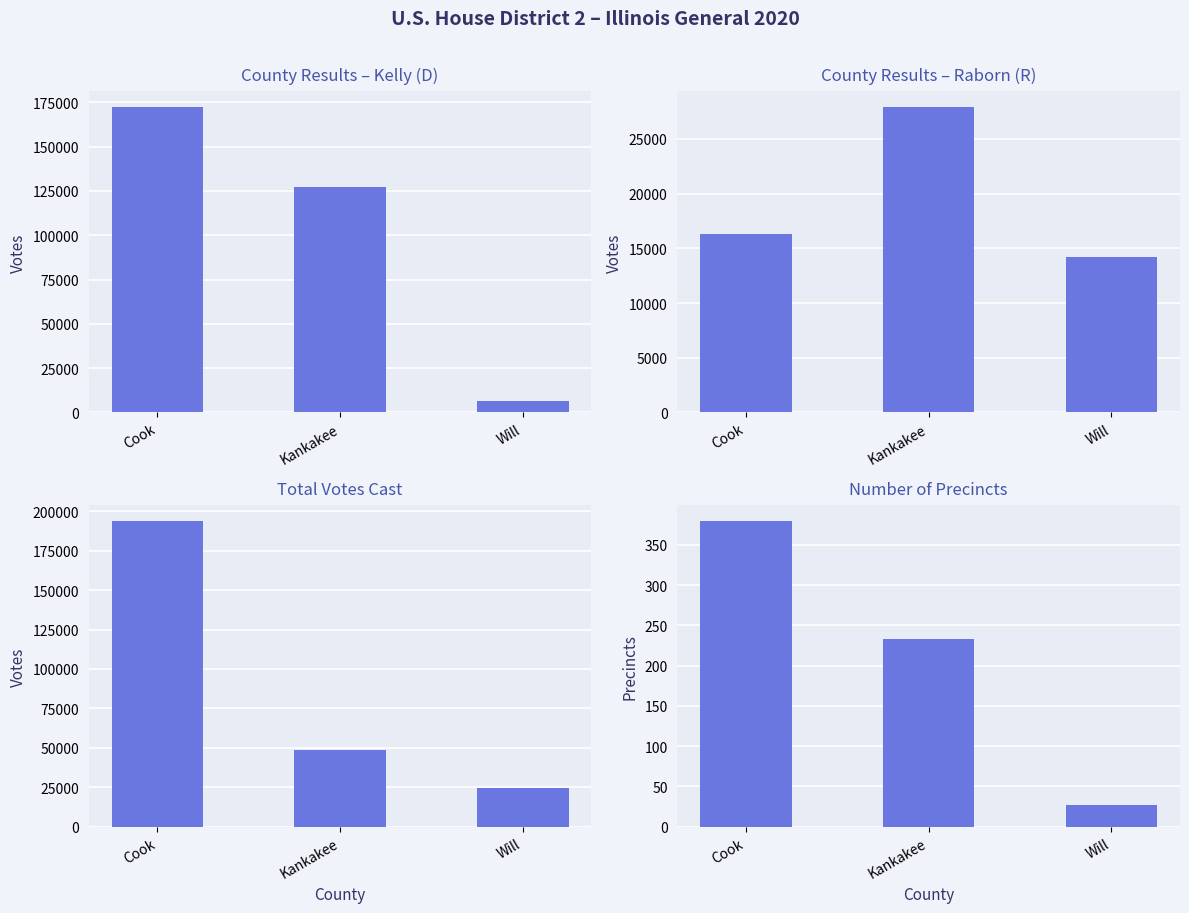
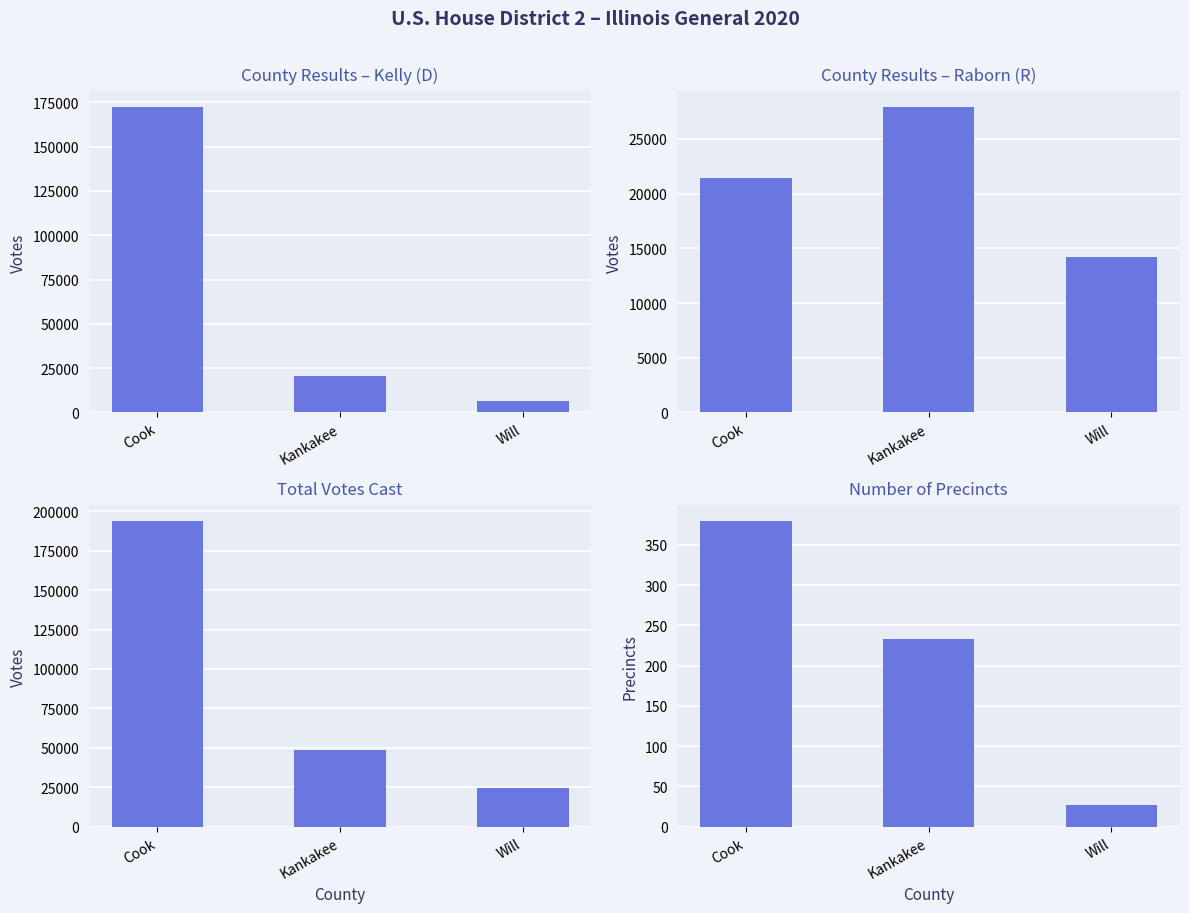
County Results – Kelly (D), Kankakee: 127000 -> 21000
County Results – Raborn (R), Cook: 16300 -> 21500
